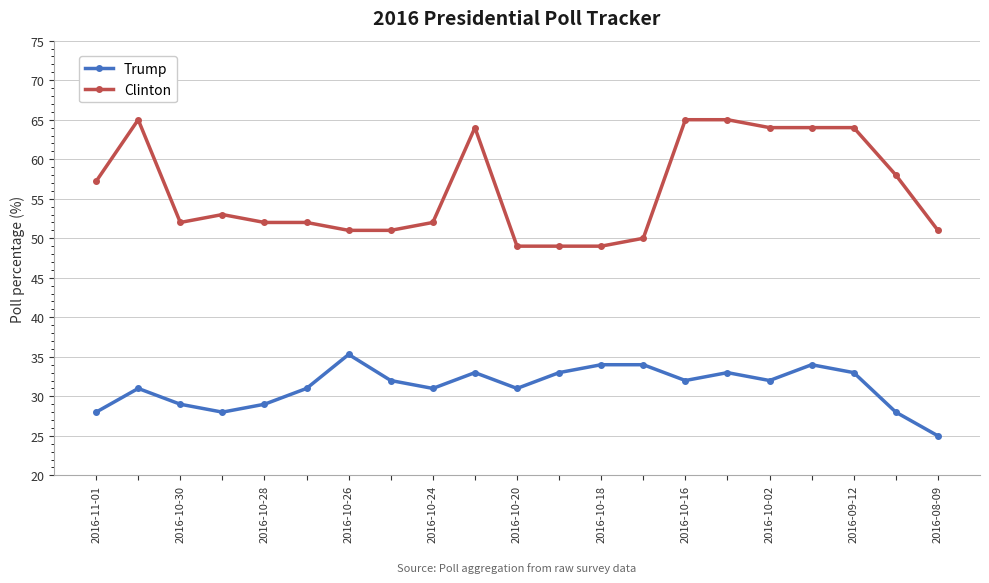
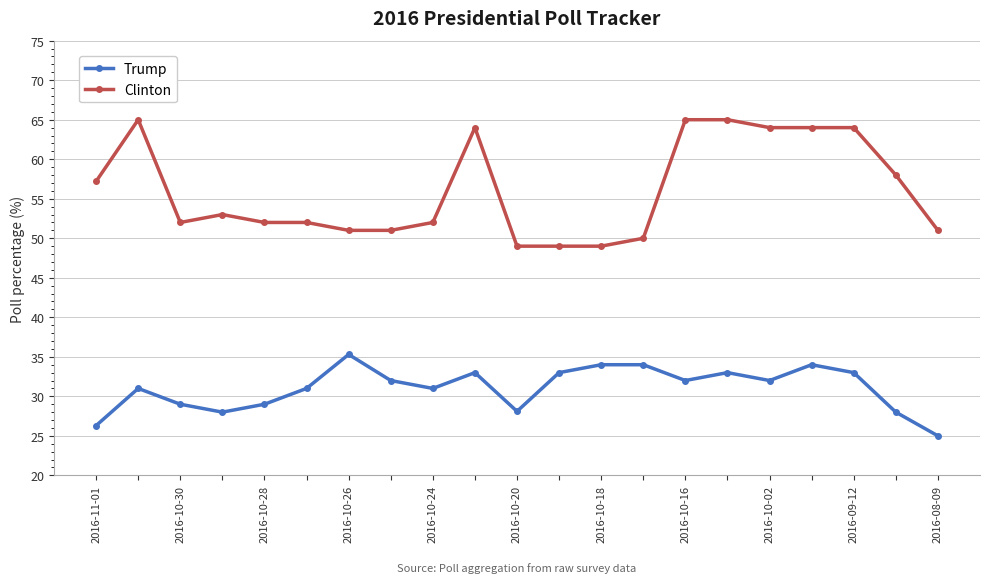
Trump, 2016-11-01: 28 -> 26
Trump, 2016-10-20: 31 -> 28
